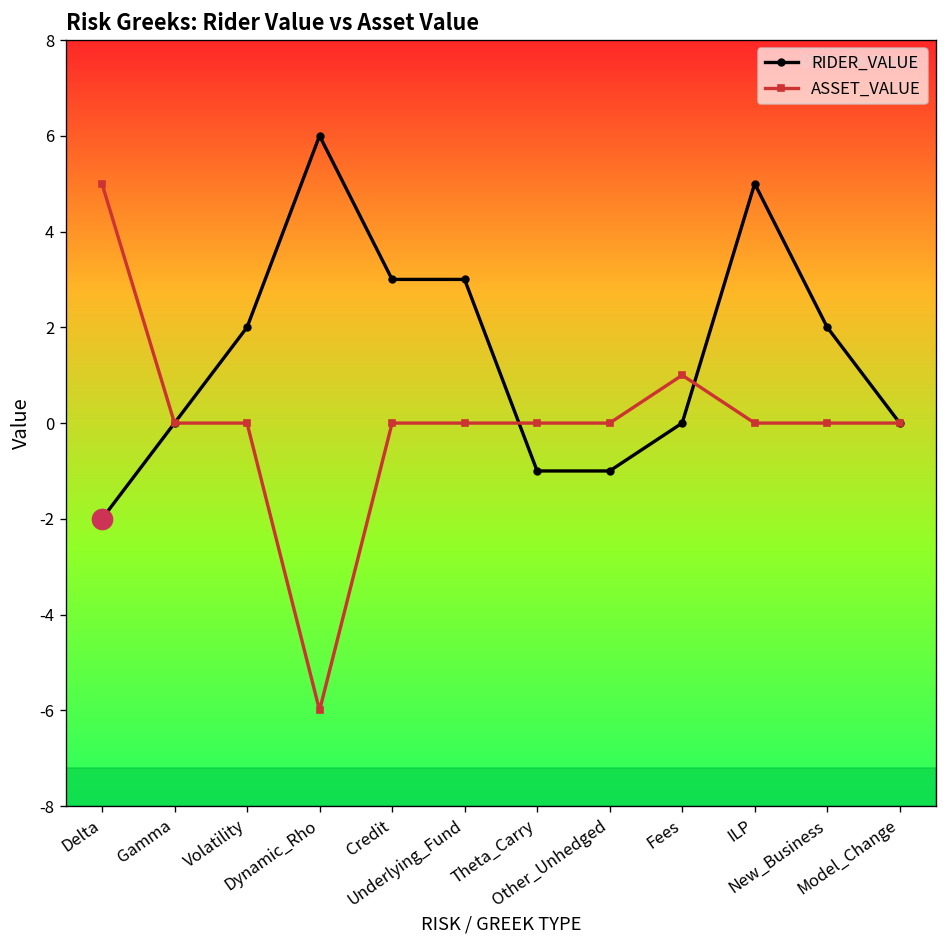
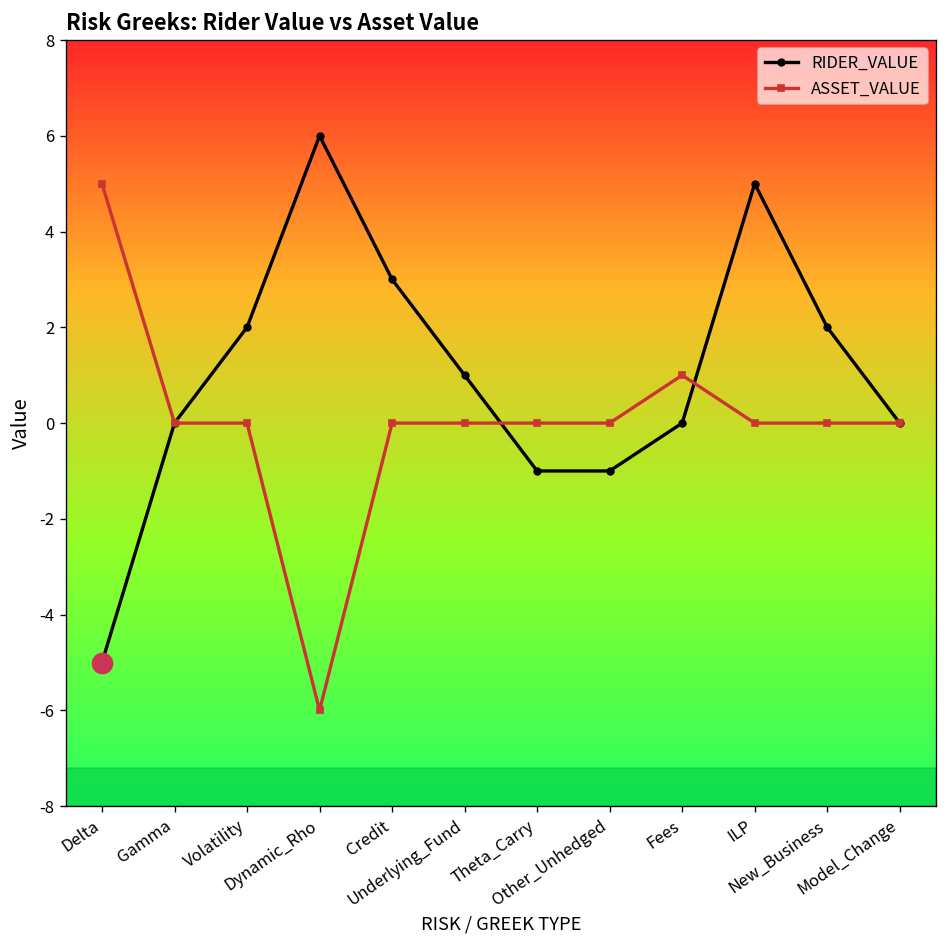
RIDER_VALUE, Delta: -2 -> -5
RIDER_VALUE, Underlying_Fund: 3 -> 1
